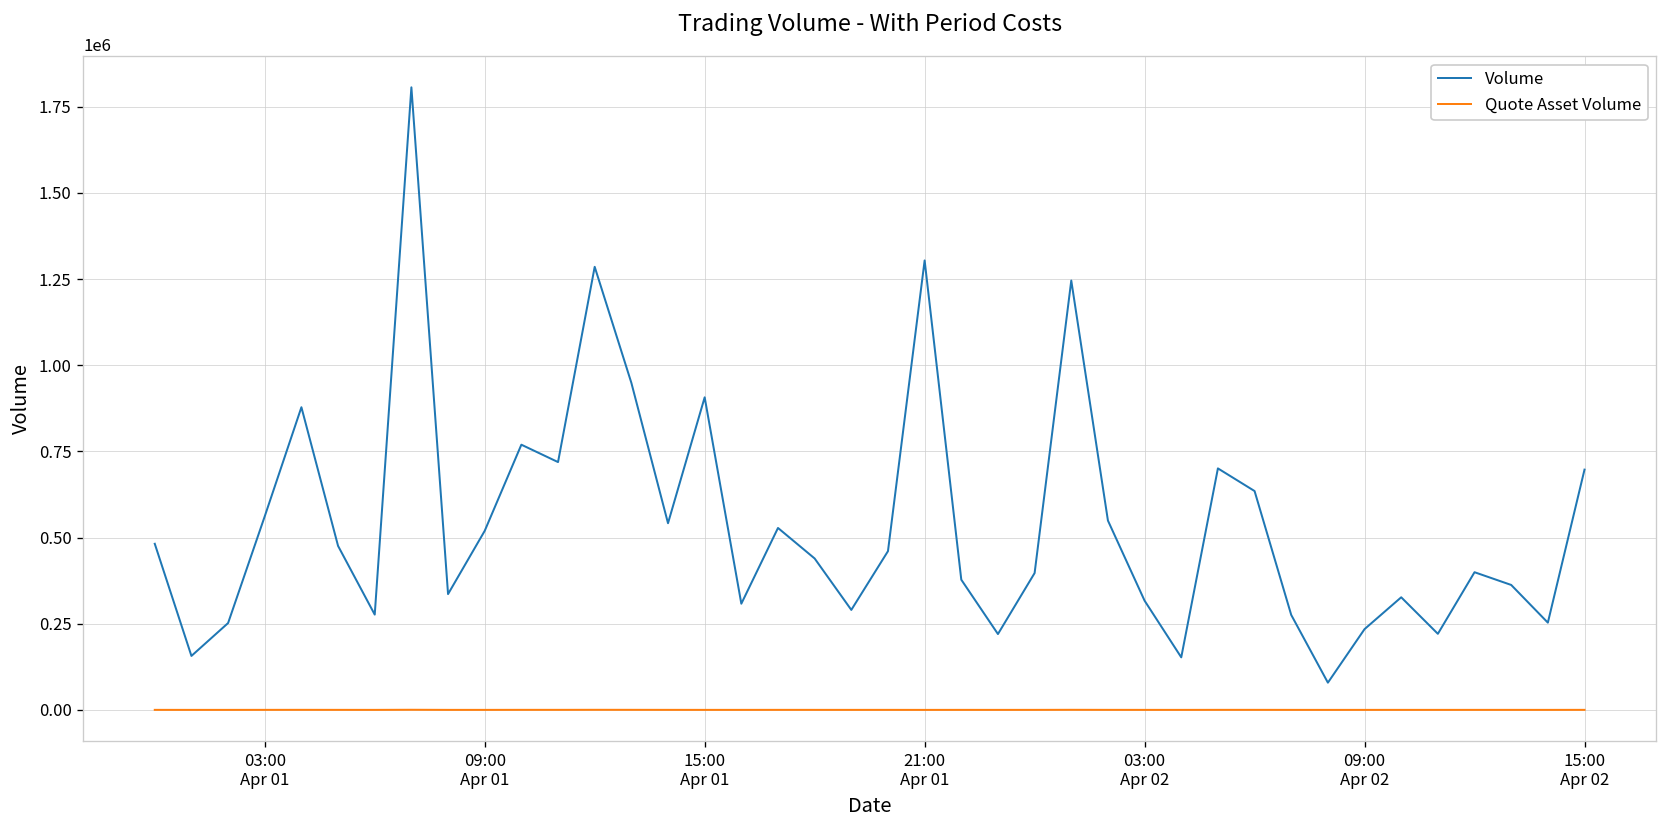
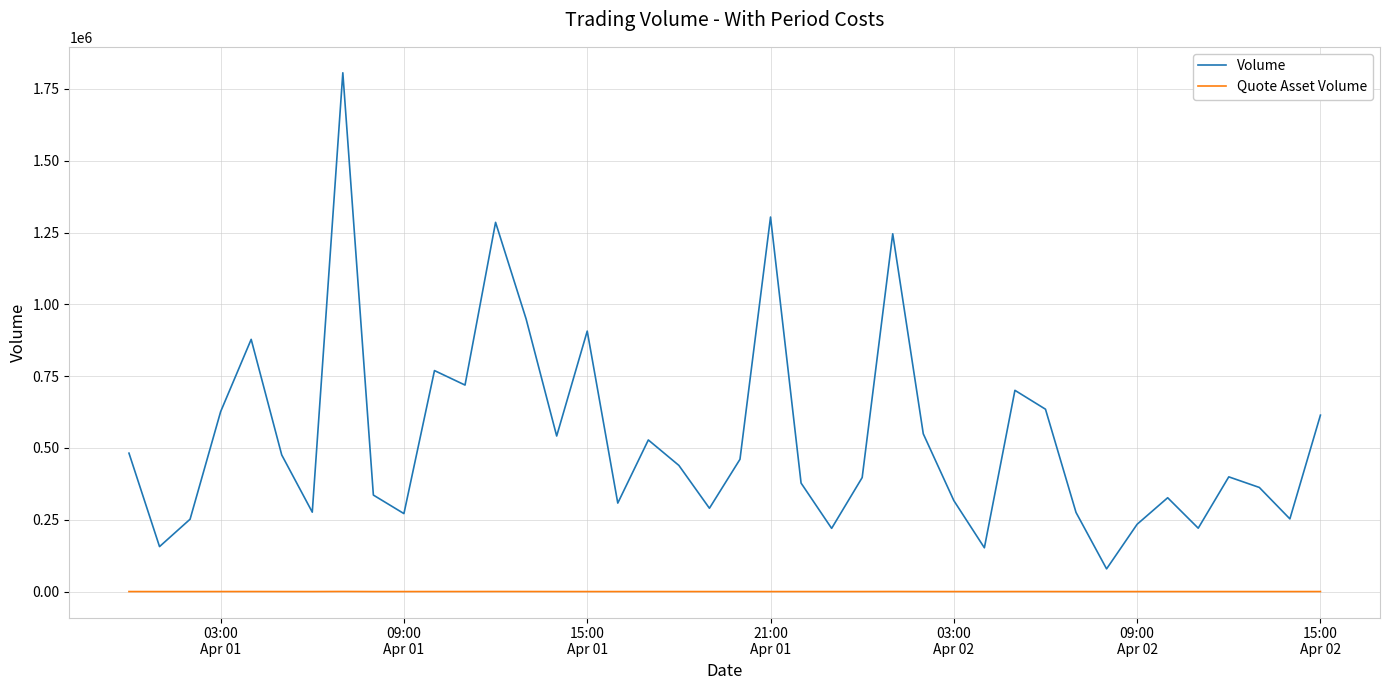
Volume, 03:00 Apr 01: 560000 -> 630000
Volume, 09:00 Apr 01: 520000 -> 270000
Volume, 15:00 Apr 02: 700000 -> 610000
